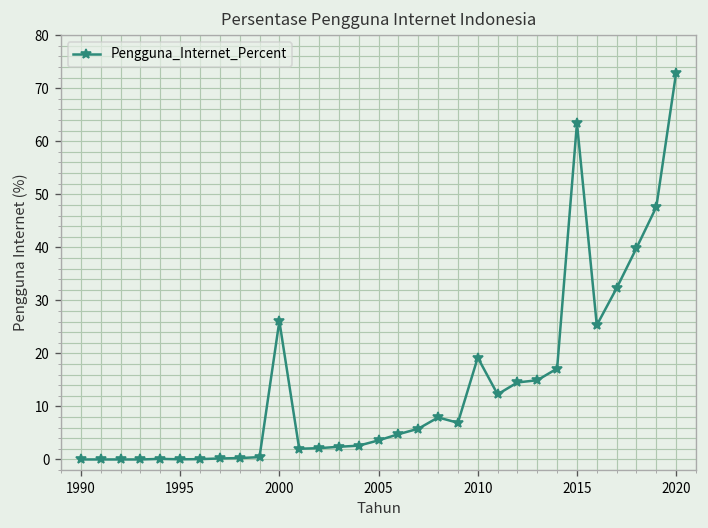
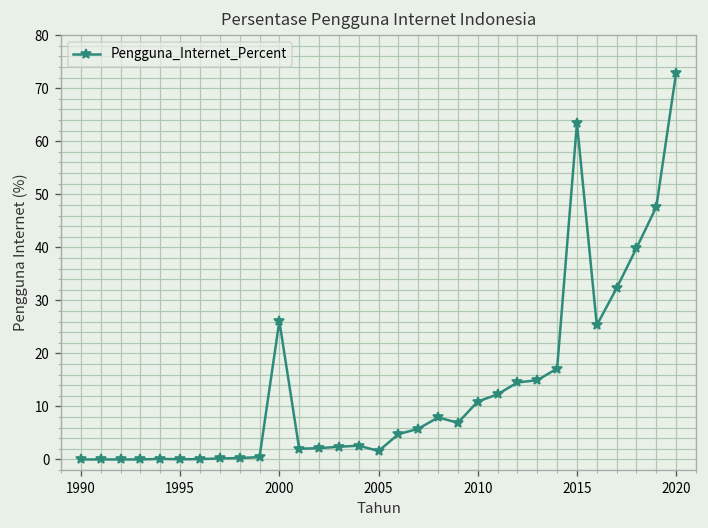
2005: 4 -> 2
2010: 19 -> 11
